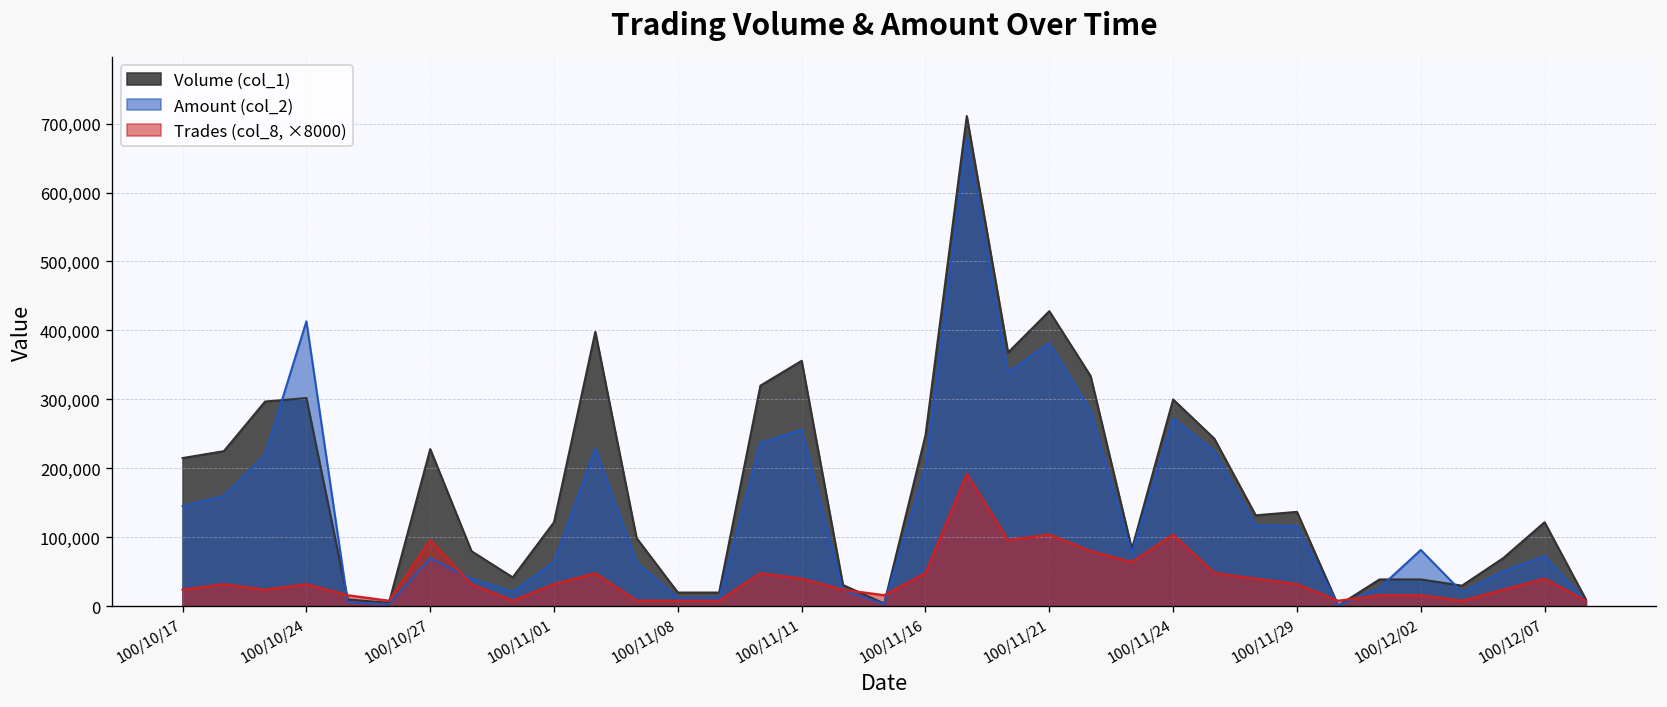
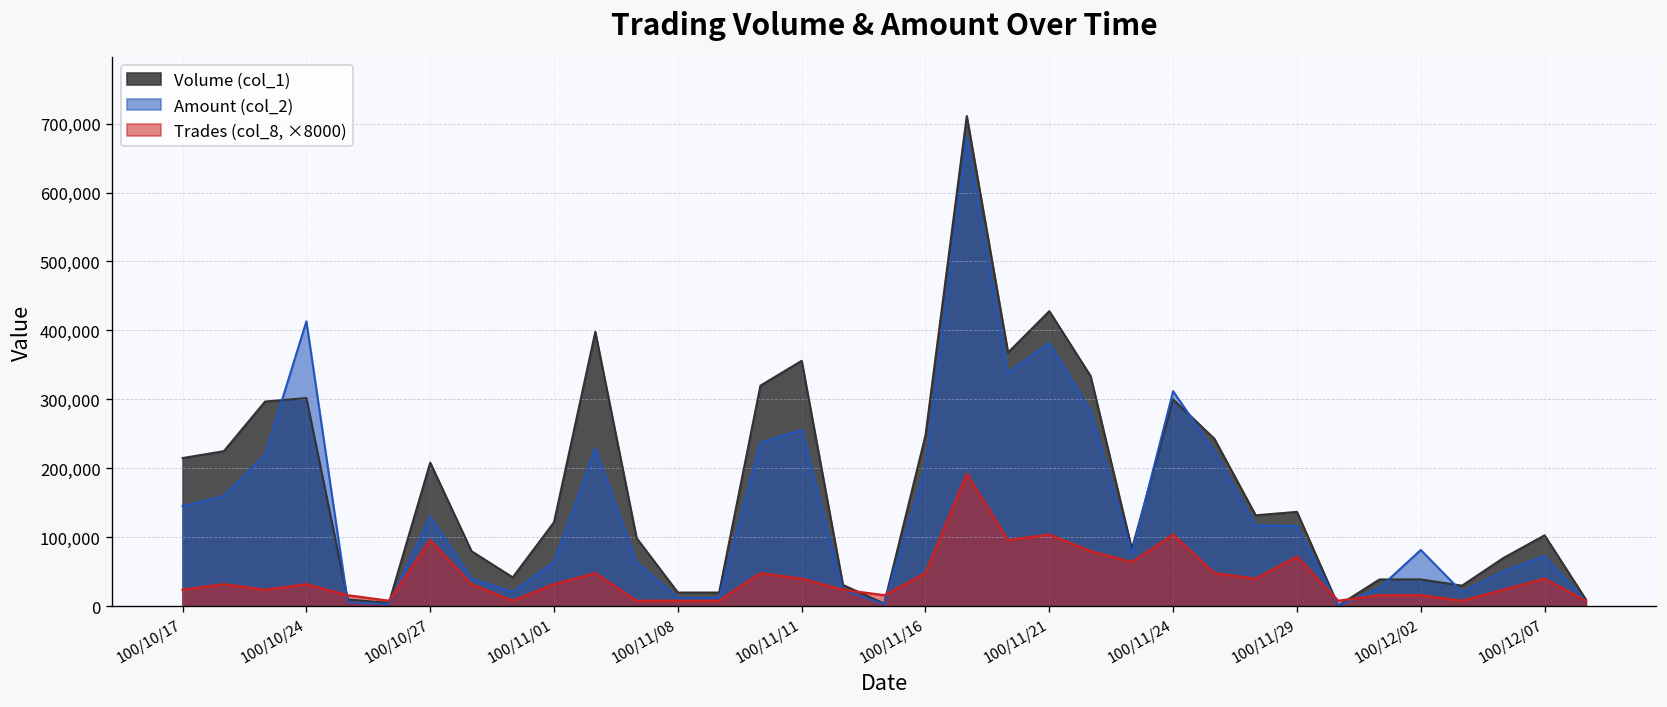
Volume (col_1), 100/10/27: 230,000 -> 210,000
Amount (col_2), 100/10/27: 70,000 -> 130,000
Amount (col_2), 100/11/24: 270,000 -> 310,000
Trades (col_8, ×8000), 100/11/29: 30,000 -> 70,000
Volume (col_1), 100/12/07: 120,000 -> 100,000
